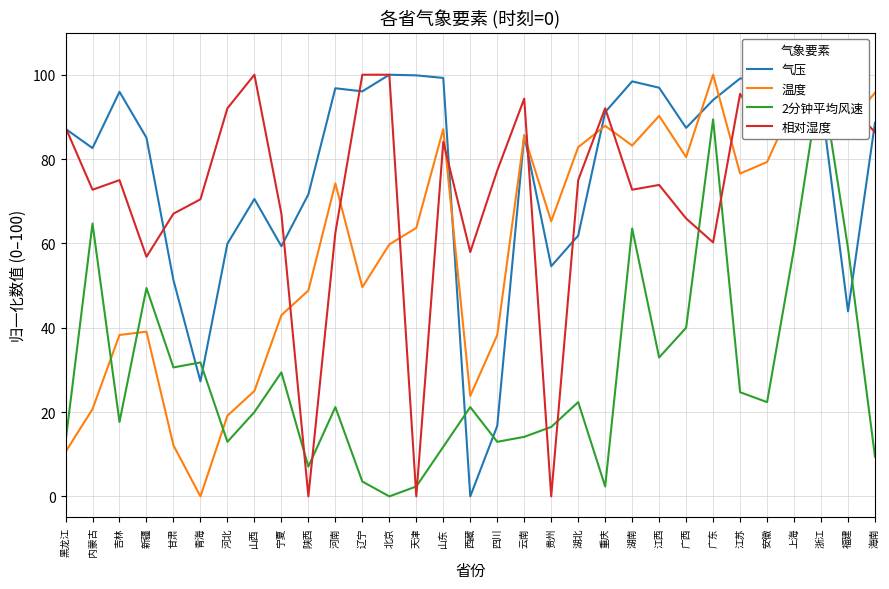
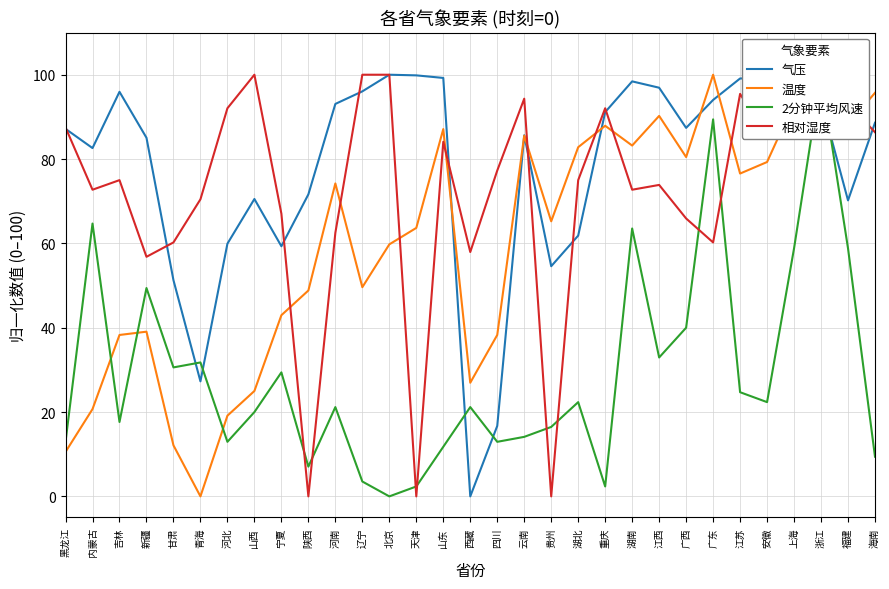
相对湿度, 甘肃: 67 -> 60
气压, 河南: 97 -> 93
温度, 西藏: 24 -> 27
气压, 福建: 44 -> 70
